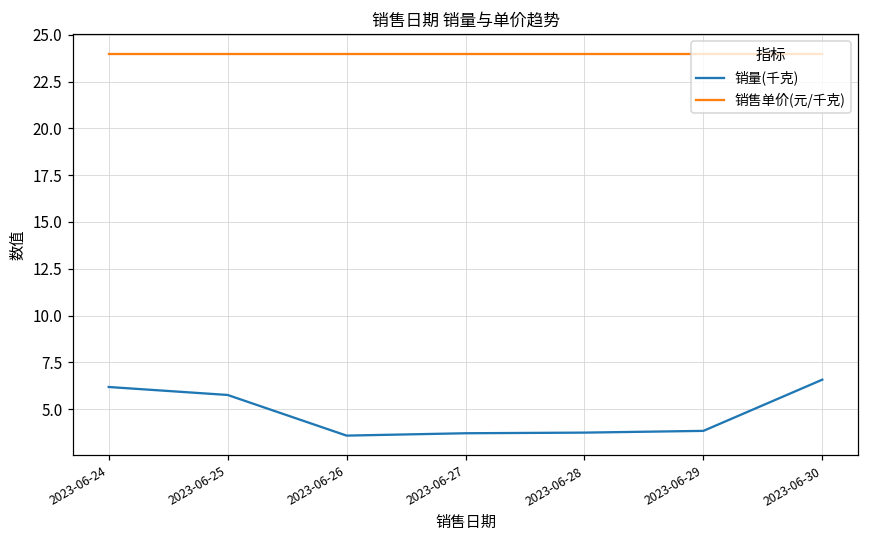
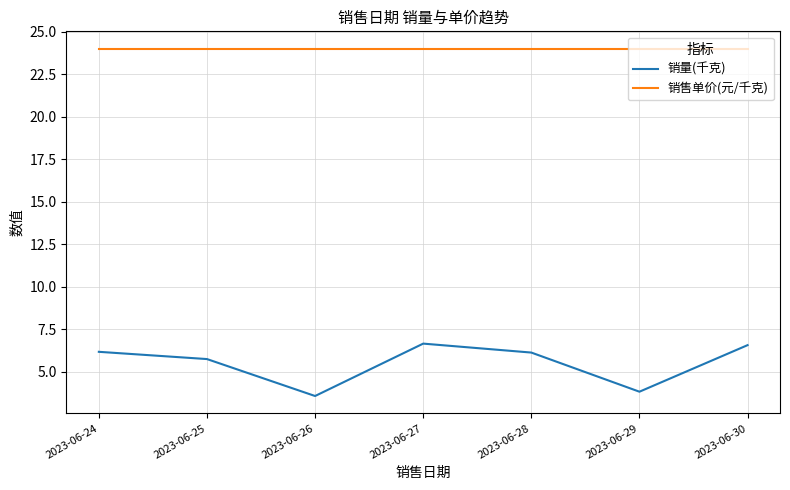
销量(千克), 2023-06-27: 3.7 -> 6.7
销量(千克), 2023-06-28: 3.7 -> 6.1
